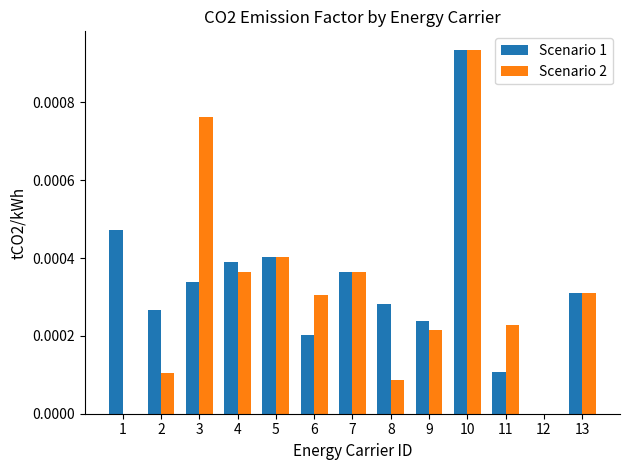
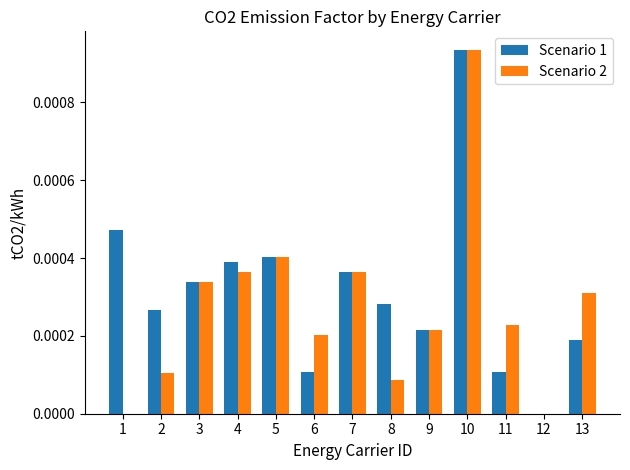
Scenario 2, 3: 0.00076 -> 0.00034
Scenario 1, 6: 0.00020 -> 0.00011
Scenario 2, 6: 0.00031 -> 0.00020
Scenario 1, 9: 0.00024 -> 0.00022
Scenario 1, 13: 0.00031 -> 0.00019
